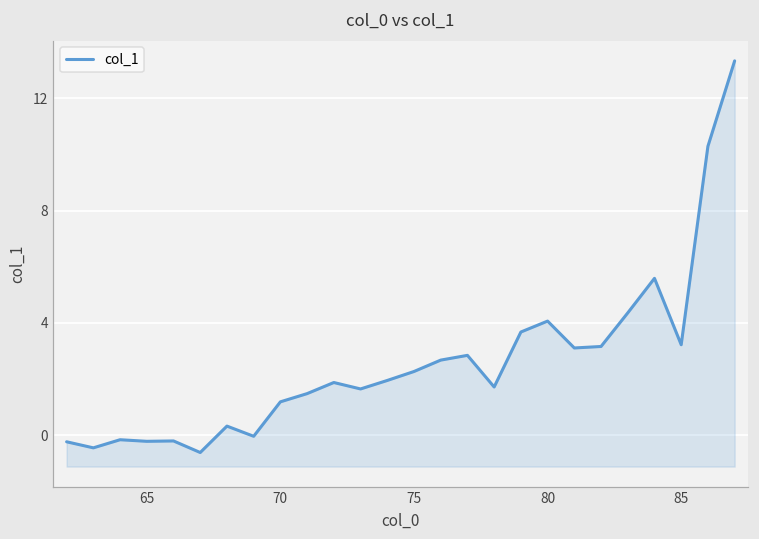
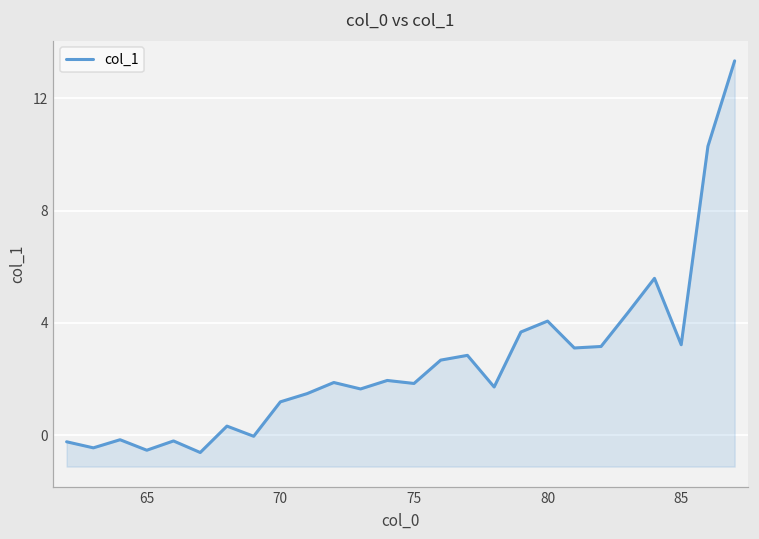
65: -0.2 -> -0.5
75: 2.3 -> 1.8
